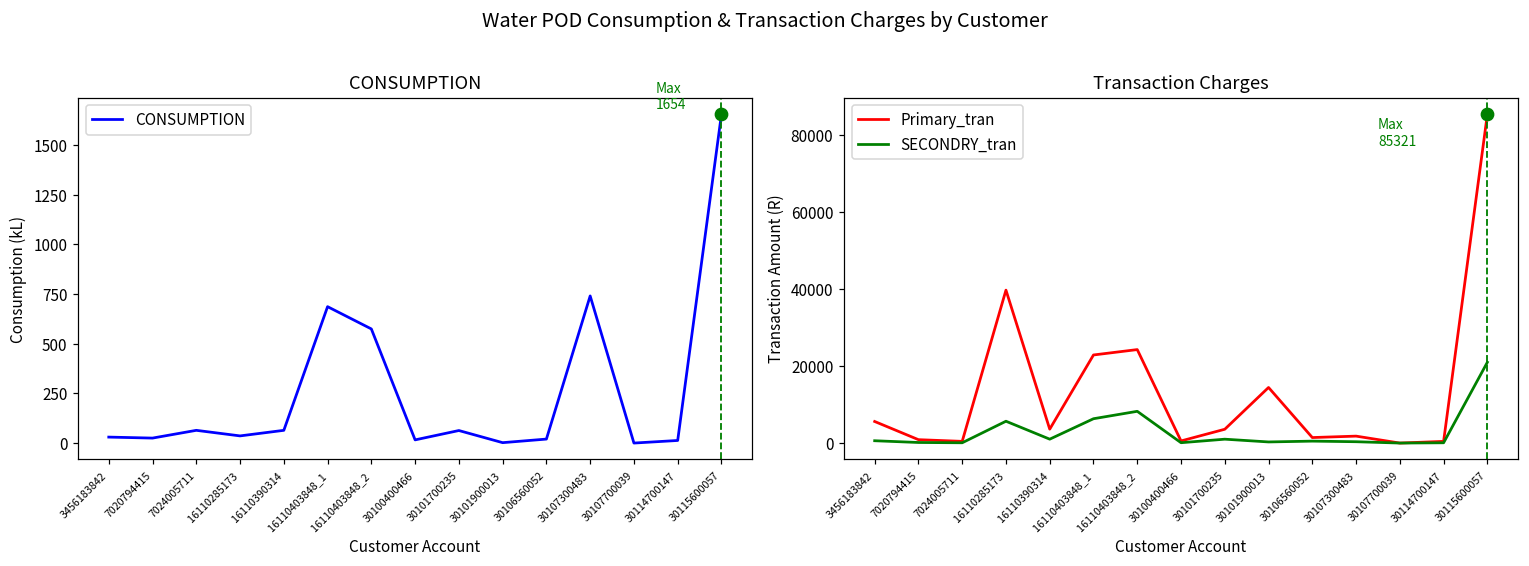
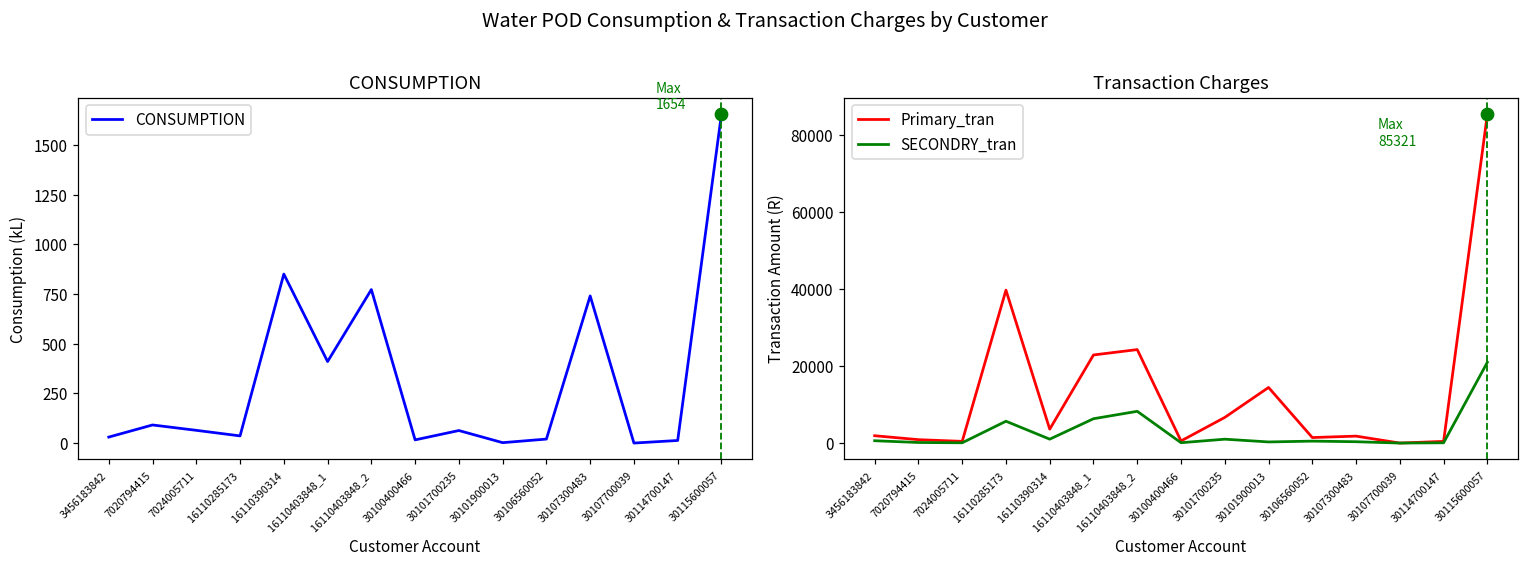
CONSUMPTION, CONSUMPTION, 7020794415: 30 -> 90
CONSUMPTION, CONSUMPTION, 16110390314: 60 -> 850
CONSUMPTION, CONSUMPTION, 16110403848_1: 690 -> 410
CONSUMPTION, CONSUMPTION, 16110403848_2: 570 -> 770
Transaction Charges, Primary_tran, 3456183842: 6000 -> 2000
Transaction Charges, Primary_tran, 30101700235: 4000 -> 7000
